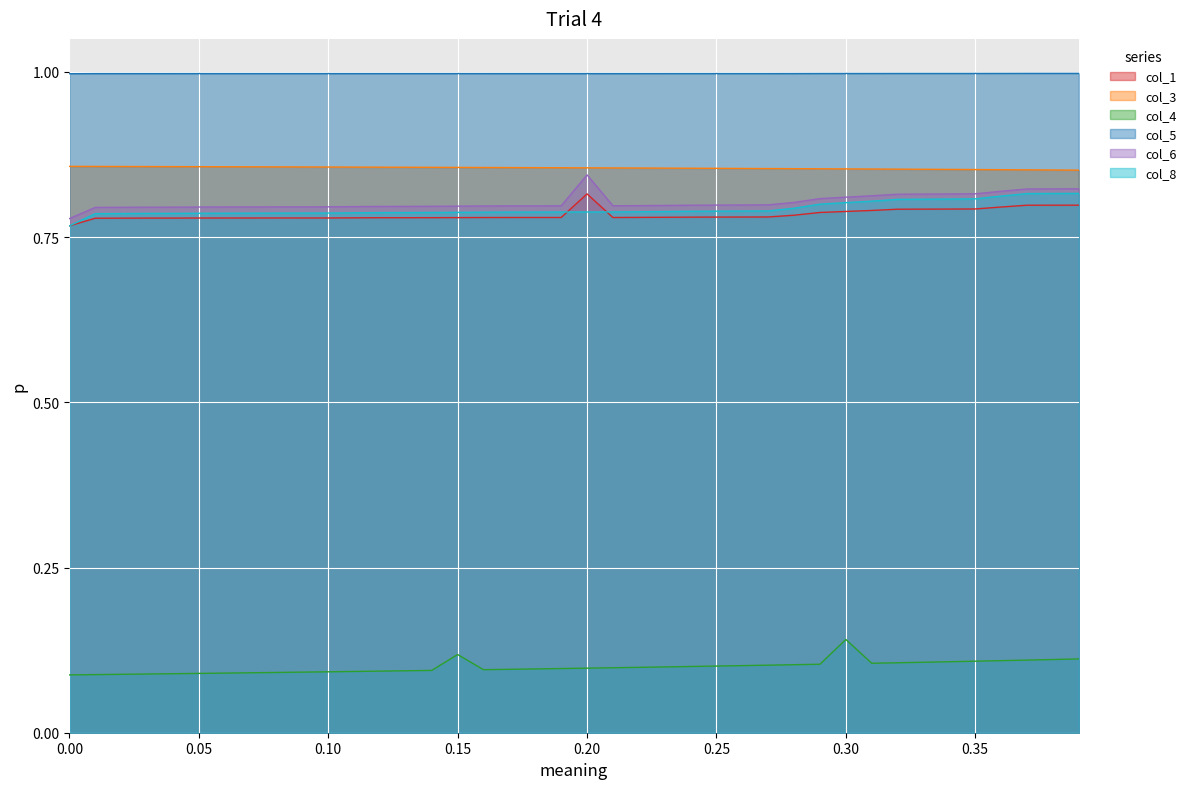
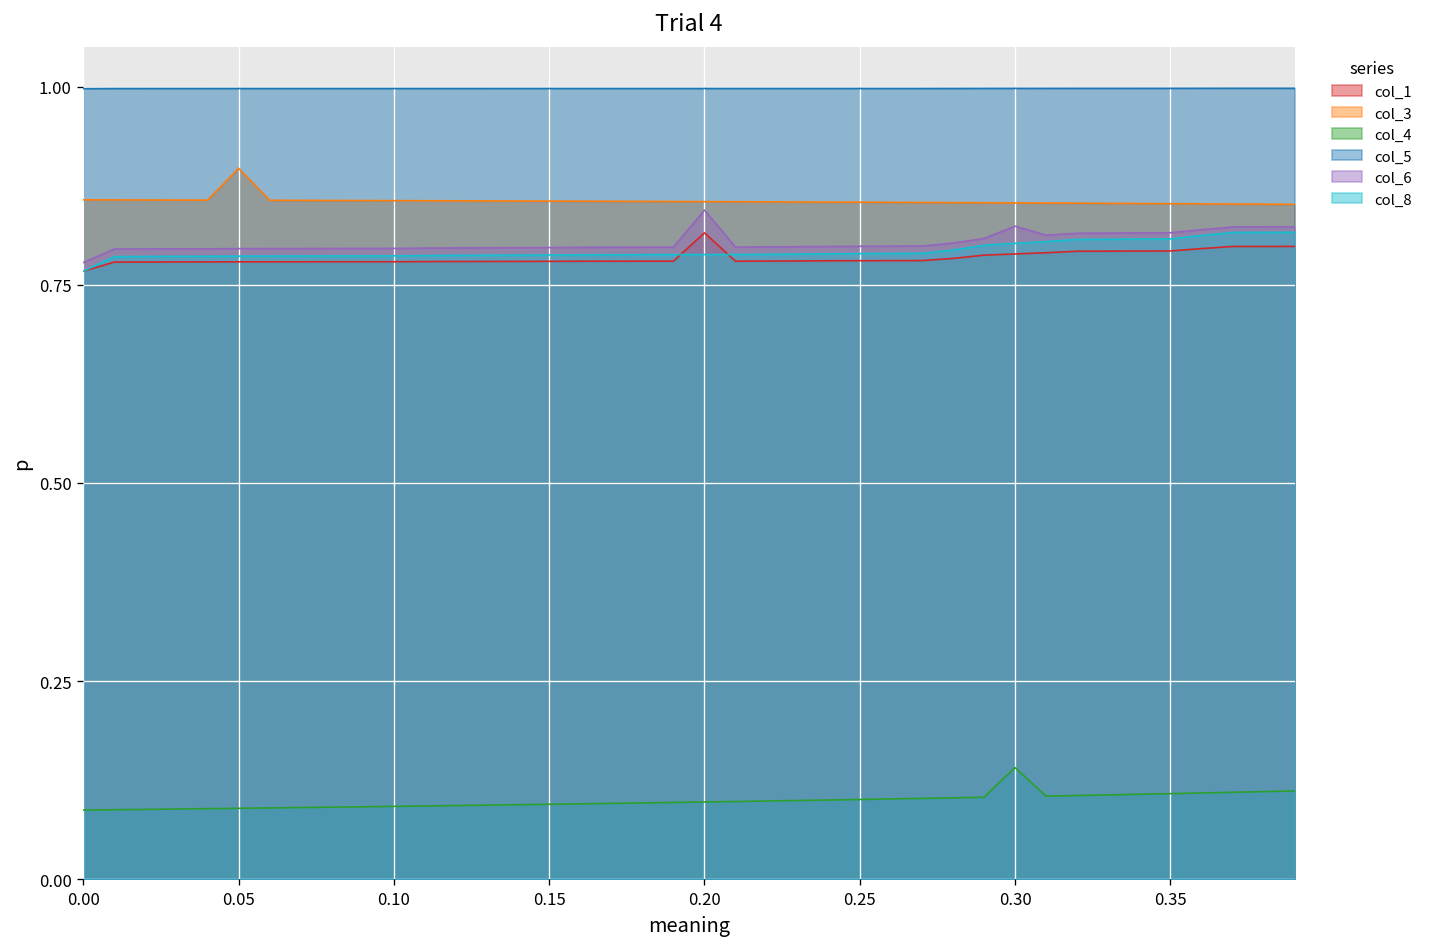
col_3, 0.05: 0.86 -> 0.90
col_4, 0.15: 0.12 -> 0.09
col_6, 0.30: 0.81 -> 0.82
